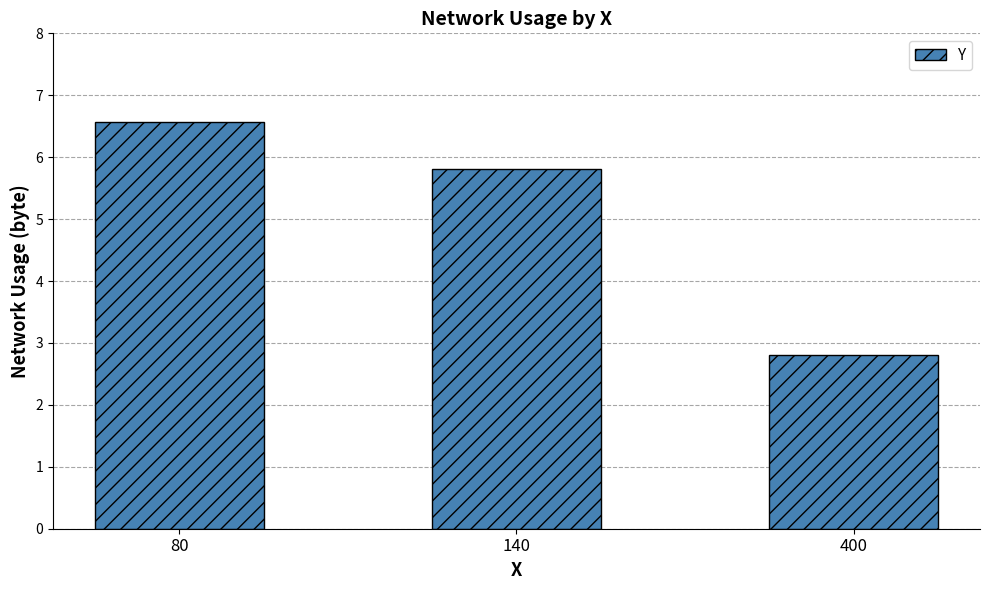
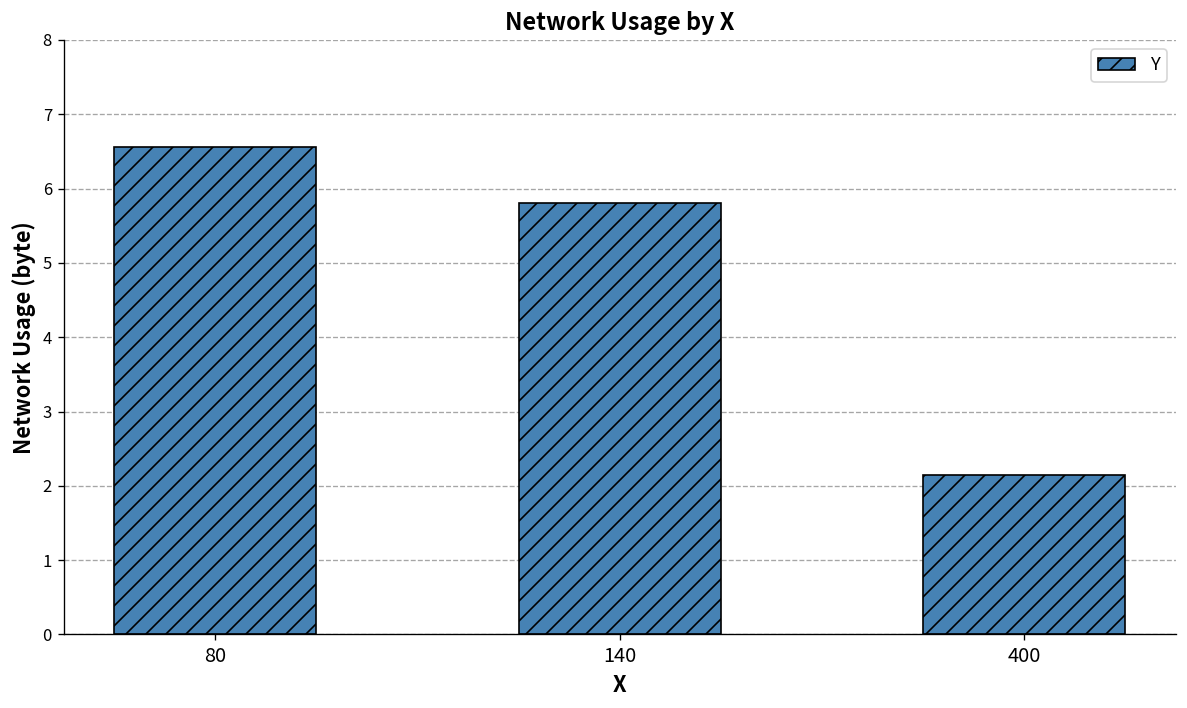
400: 2.8 -> 2.1
